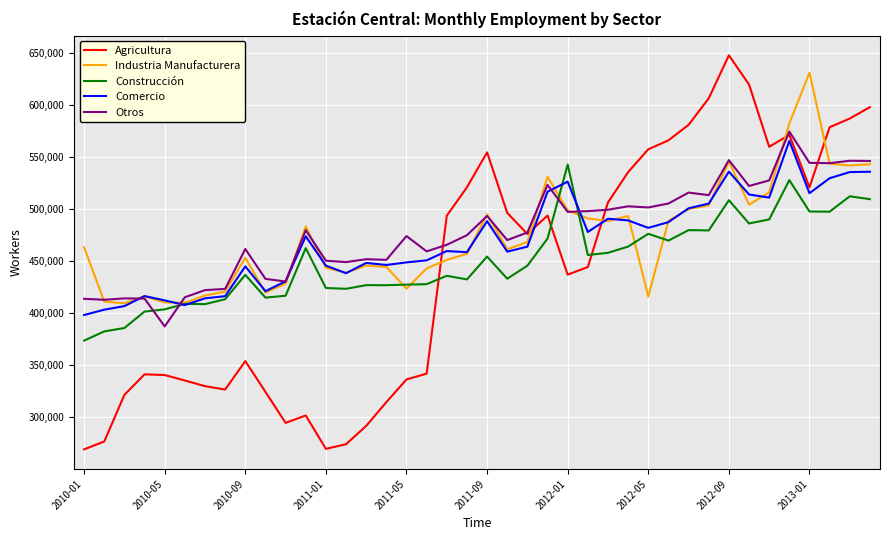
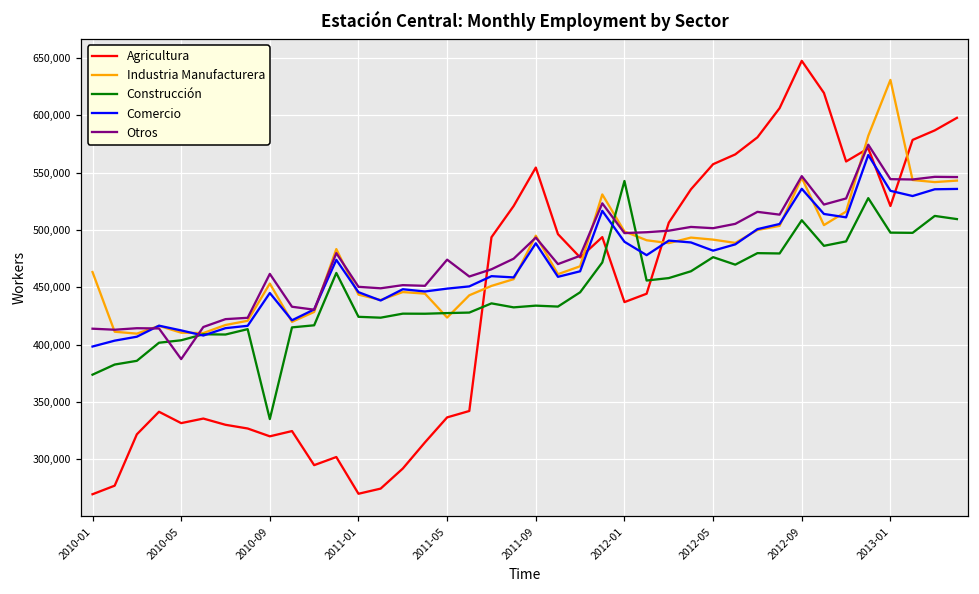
Agricultura, 2010-05: 341,000 -> 331,000
Agricultura, 2010-09: 354,000 -> 320,000
Construcción, 2010-09: 437,000 -> 335,000
Construcción, 2011-09: 454,000 -> 434,000
Comercio, 2012-01: 526,000 -> 490,000
Industria Manufacturera, 2012-05: 416,000 -> 492,000
Comercio, 2013-01: 515,000 -> 534,000
